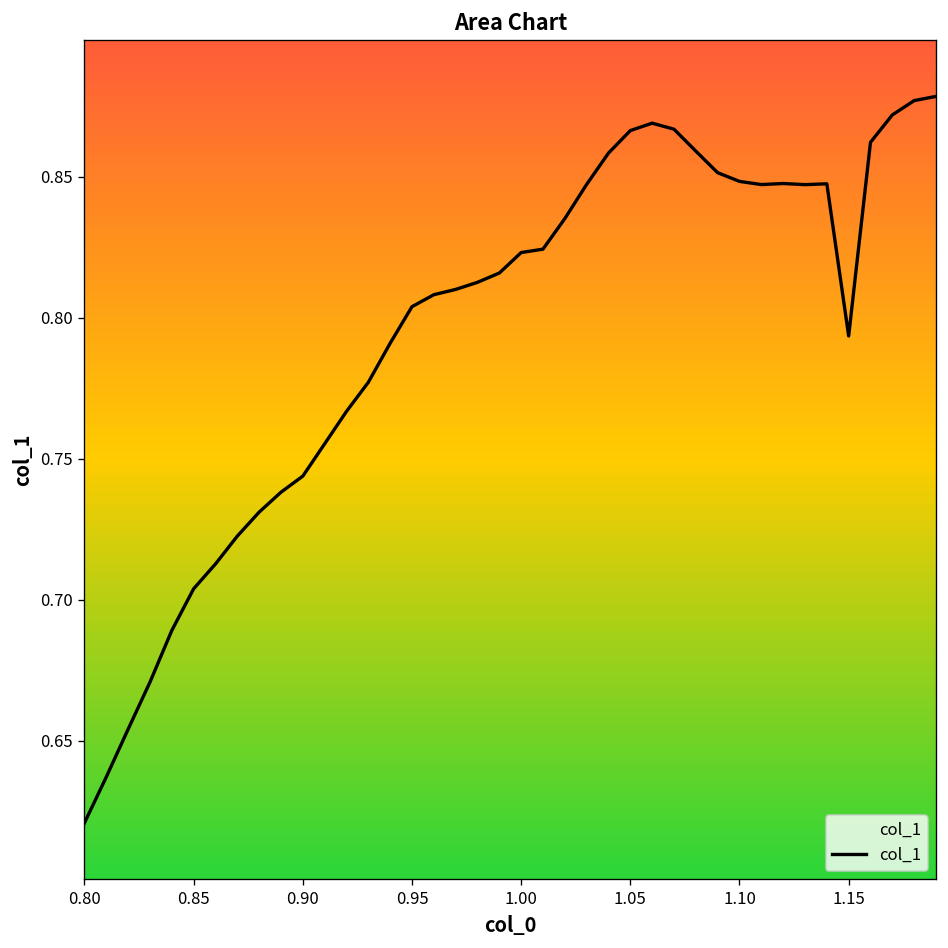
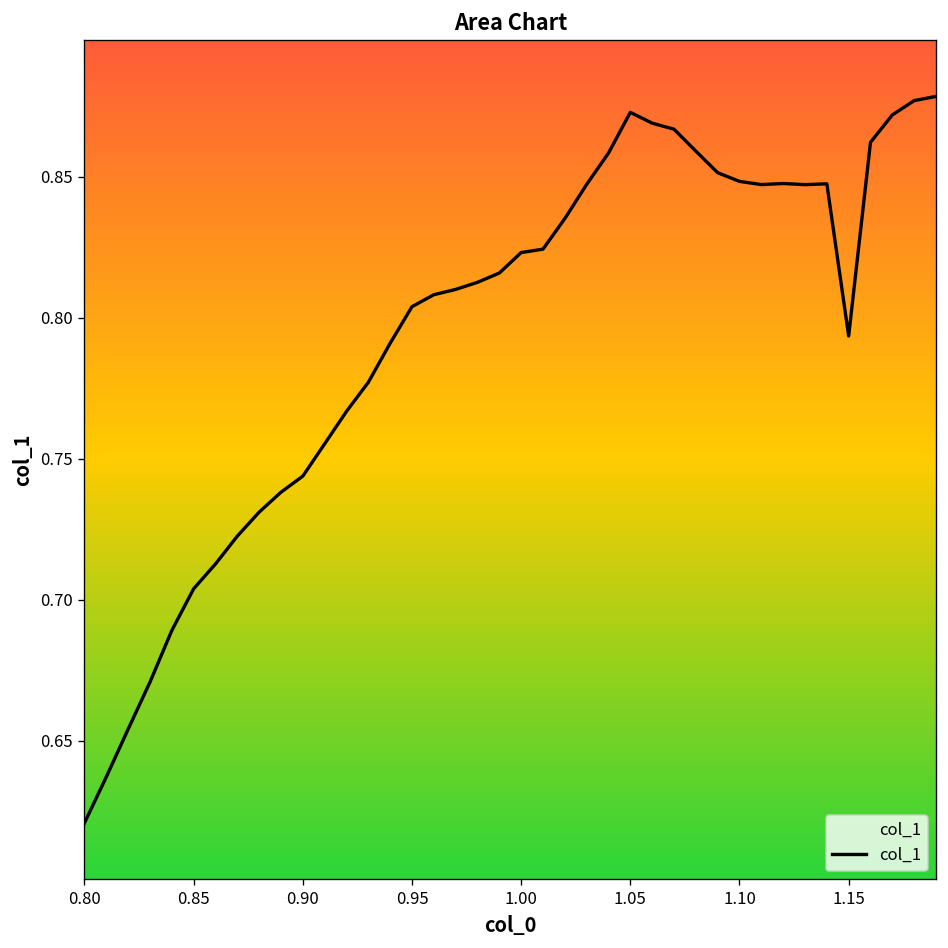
1.05: 0.866 -> 0.873
